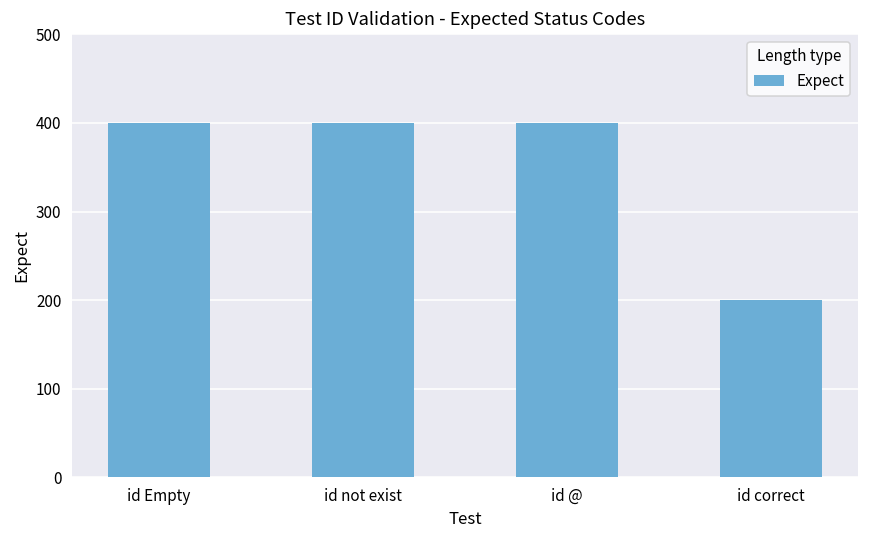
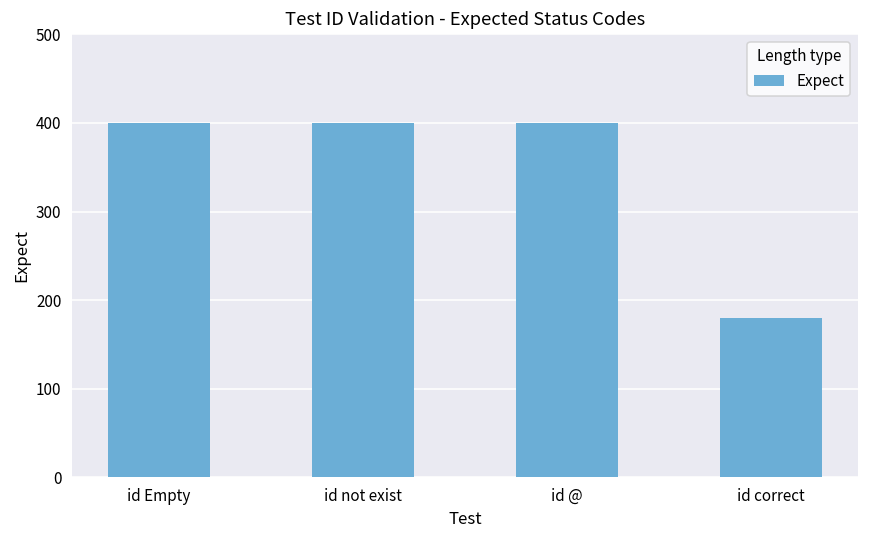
id correct: 200 -> 180
